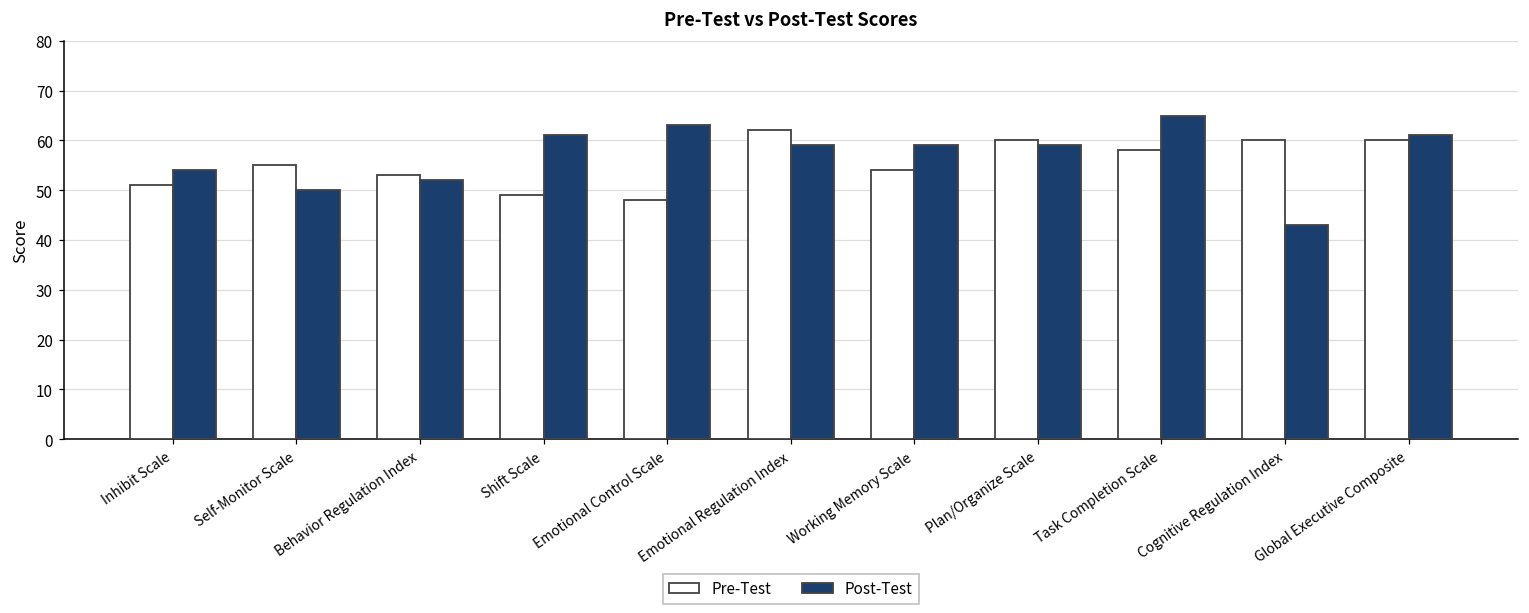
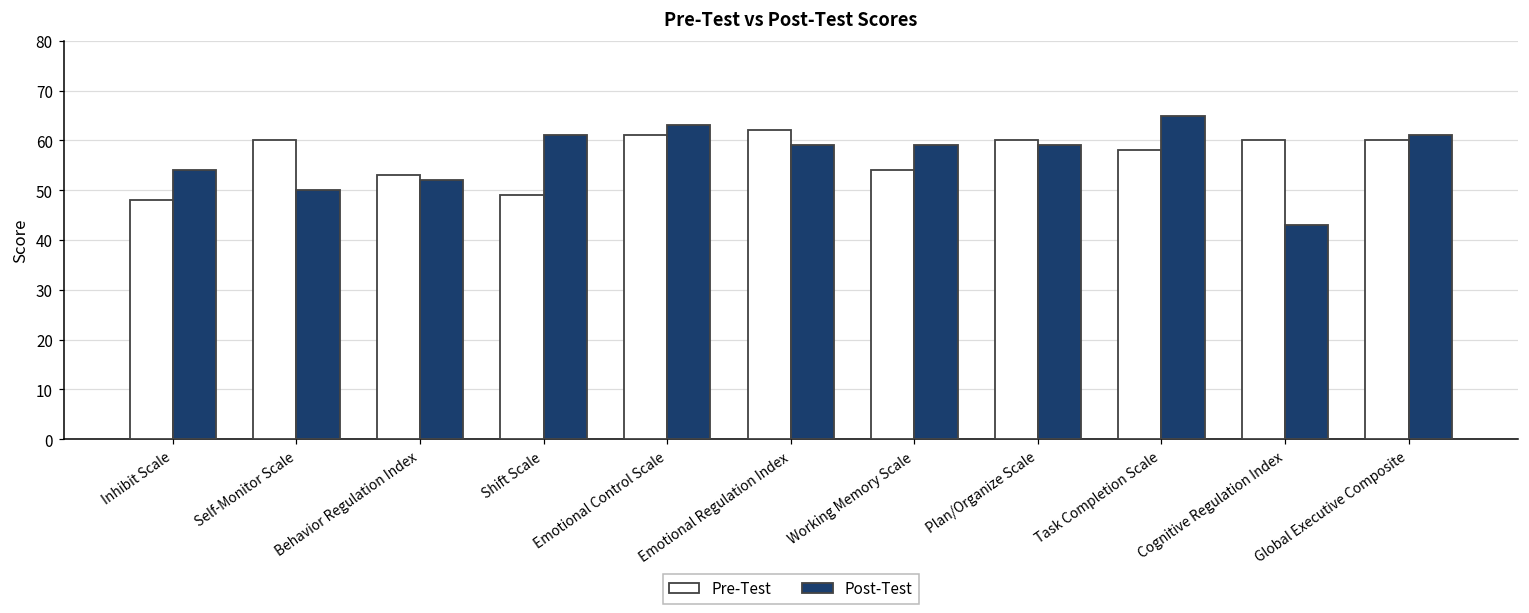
Pre-Test, Inhibit Scale: 51 -> 48
Pre-Test, Self-Monitor Scale: 55 -> 60
Pre-Test, Emotional Control Scale: 48 -> 61
